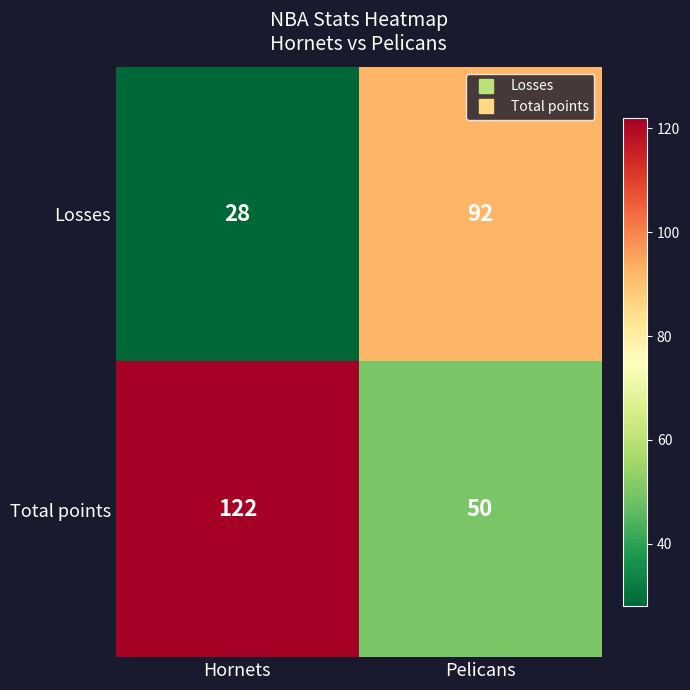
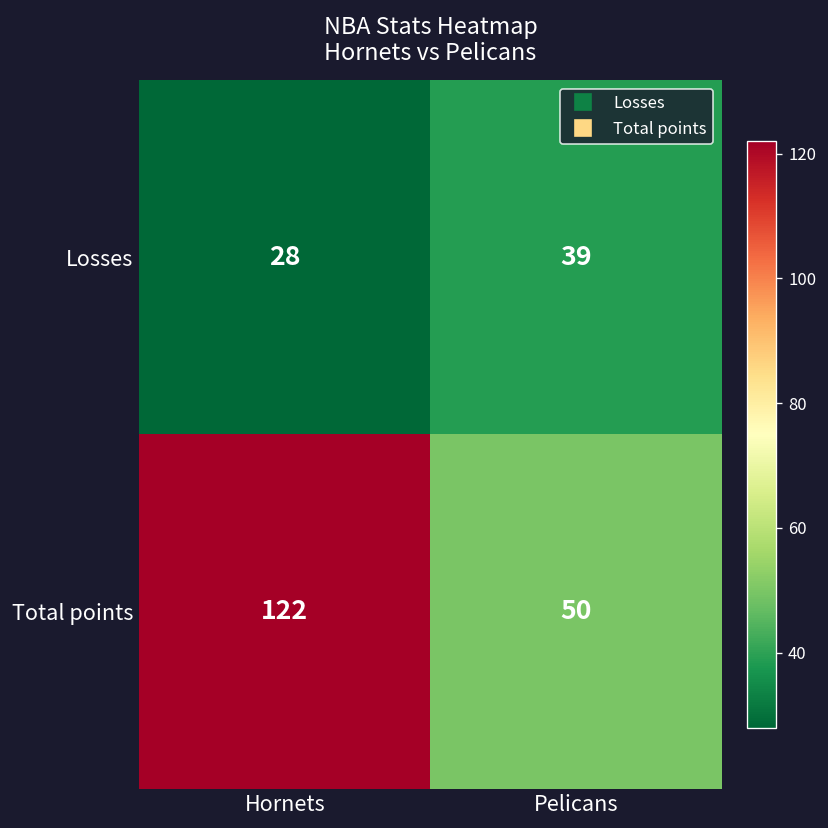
Losses, Pelicans: 92 -> 39
